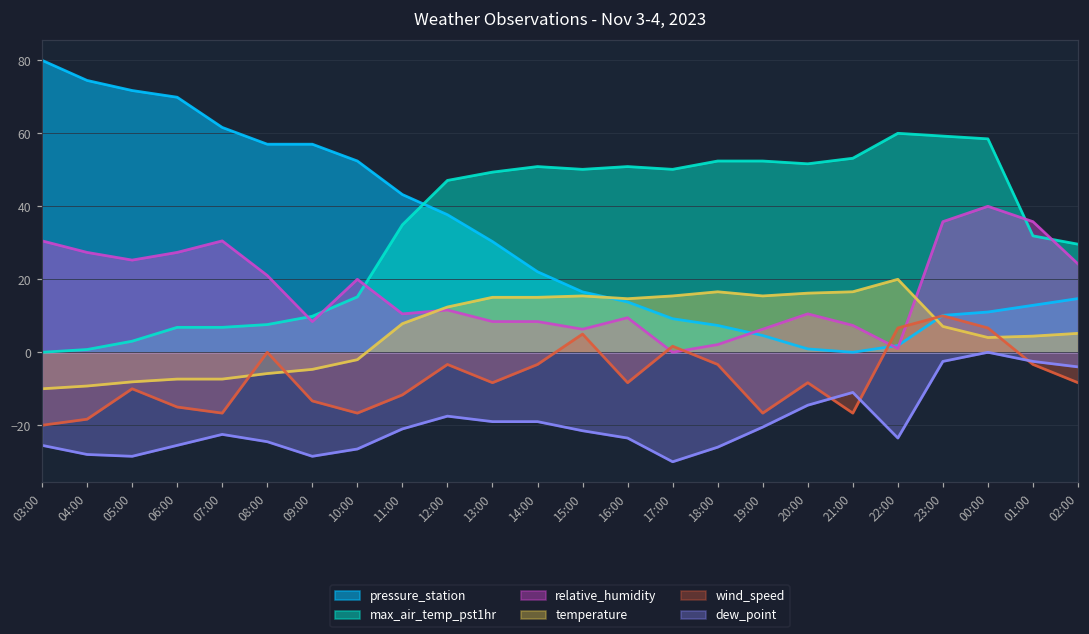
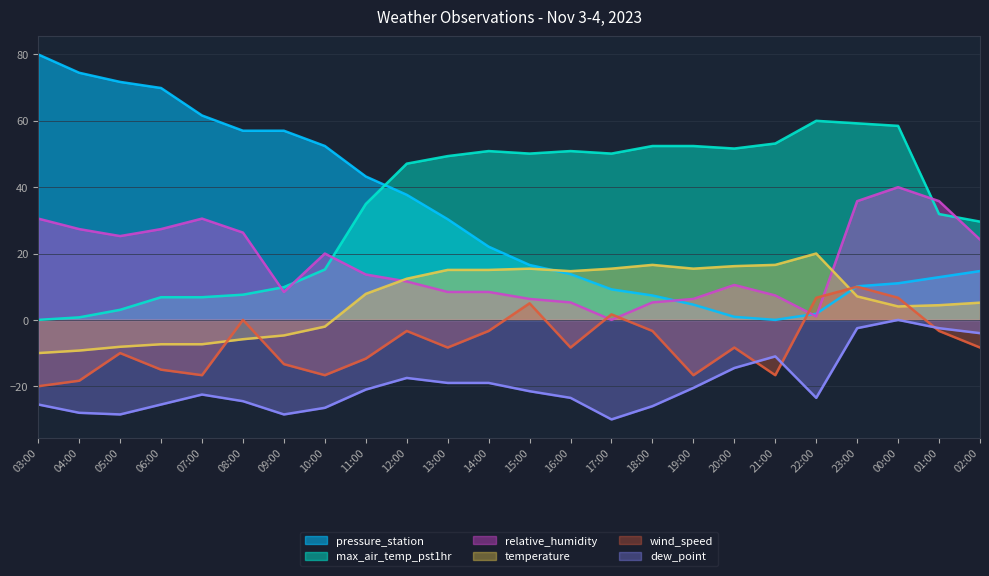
relative_humidity, 08:00: 21 -> 26
relative_humidity, 11:00: 11 -> 14
relative_humidity, 16:00: 9 -> 5
relative_humidity, 18:00: 2 -> 5
